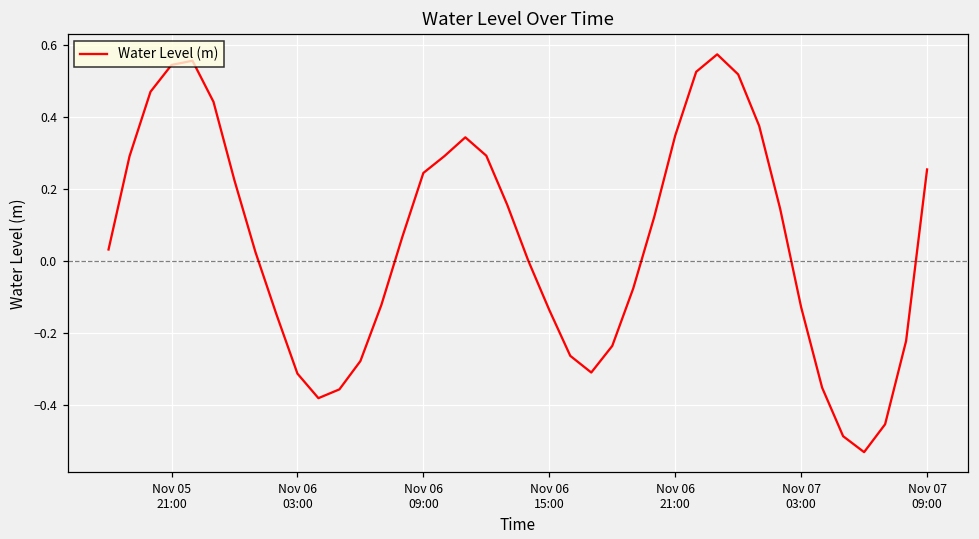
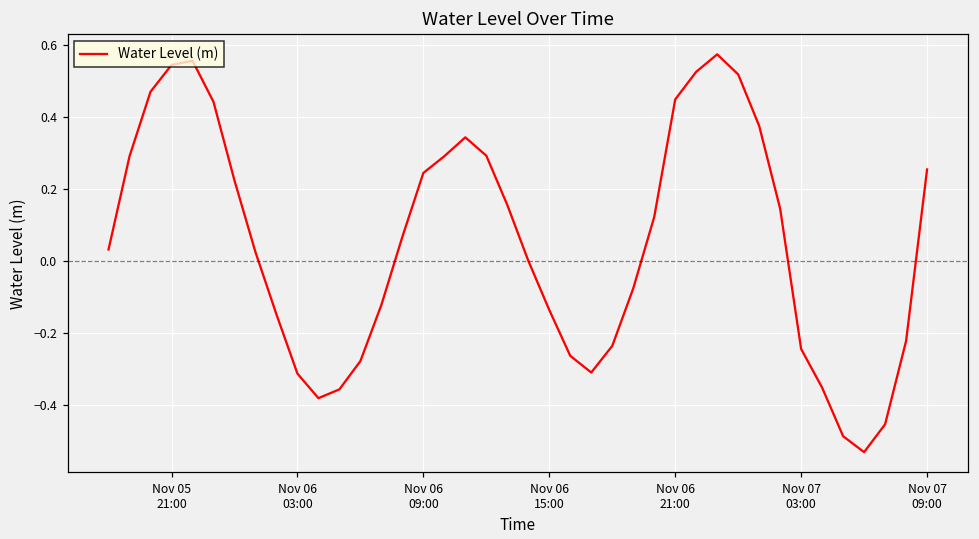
Nov 06 21:00: 0.35 -> 0.45
Nov 07 03:00: -0.13 -> -0.25
